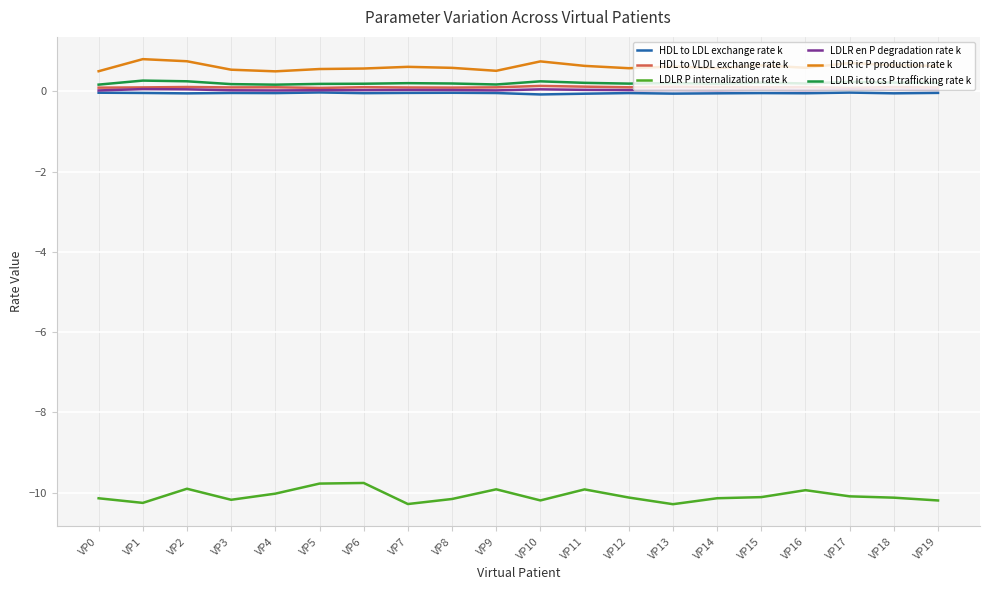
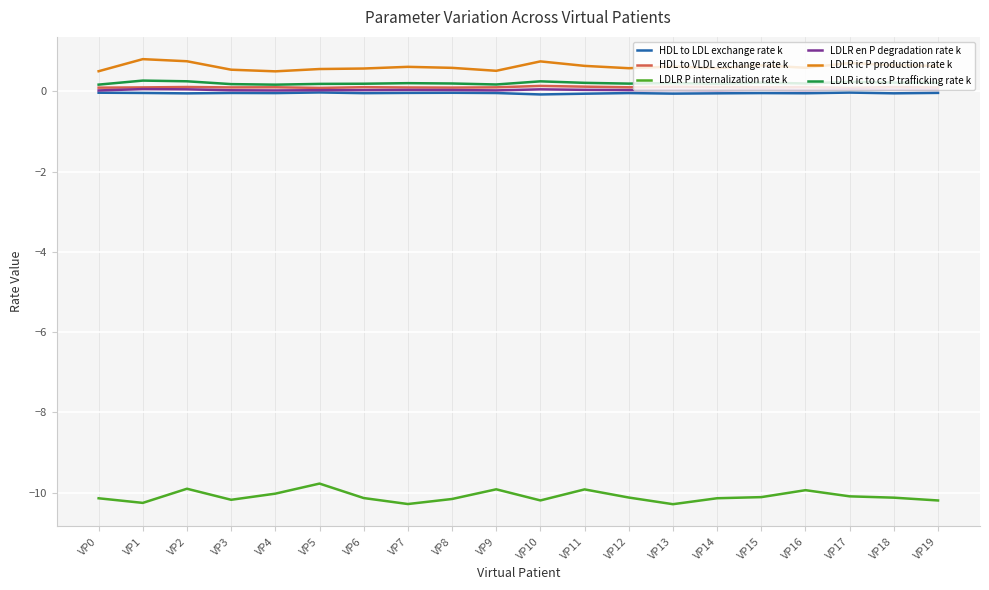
LDLR P internalization rate k, VP6: -9.8 -> -10.1
